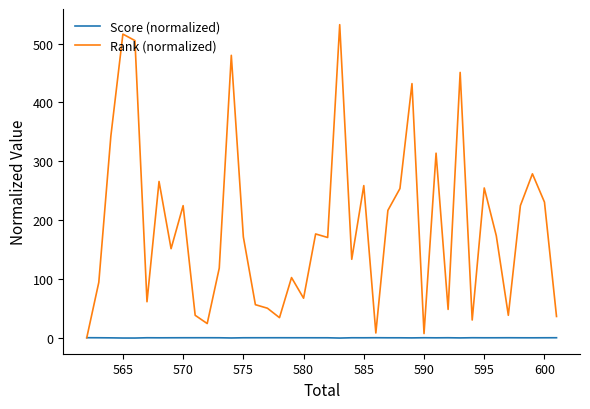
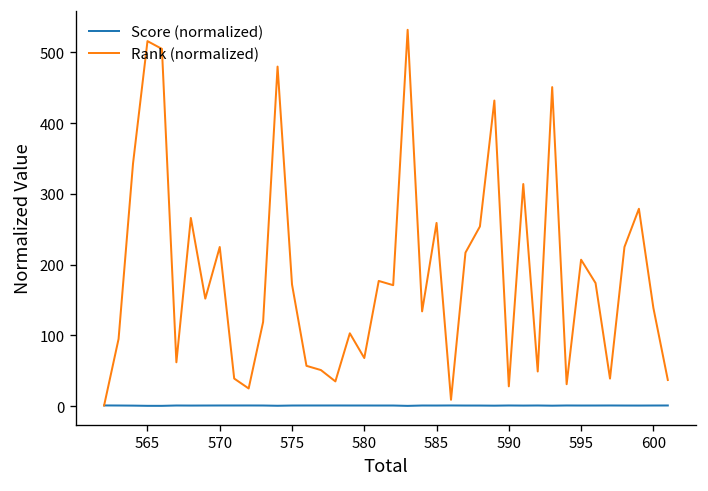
Rank (normalized), 590: 10 -> 30
Rank (normalized), 595: 260 -> 210
Rank (normalized), 600: 230 -> 140
